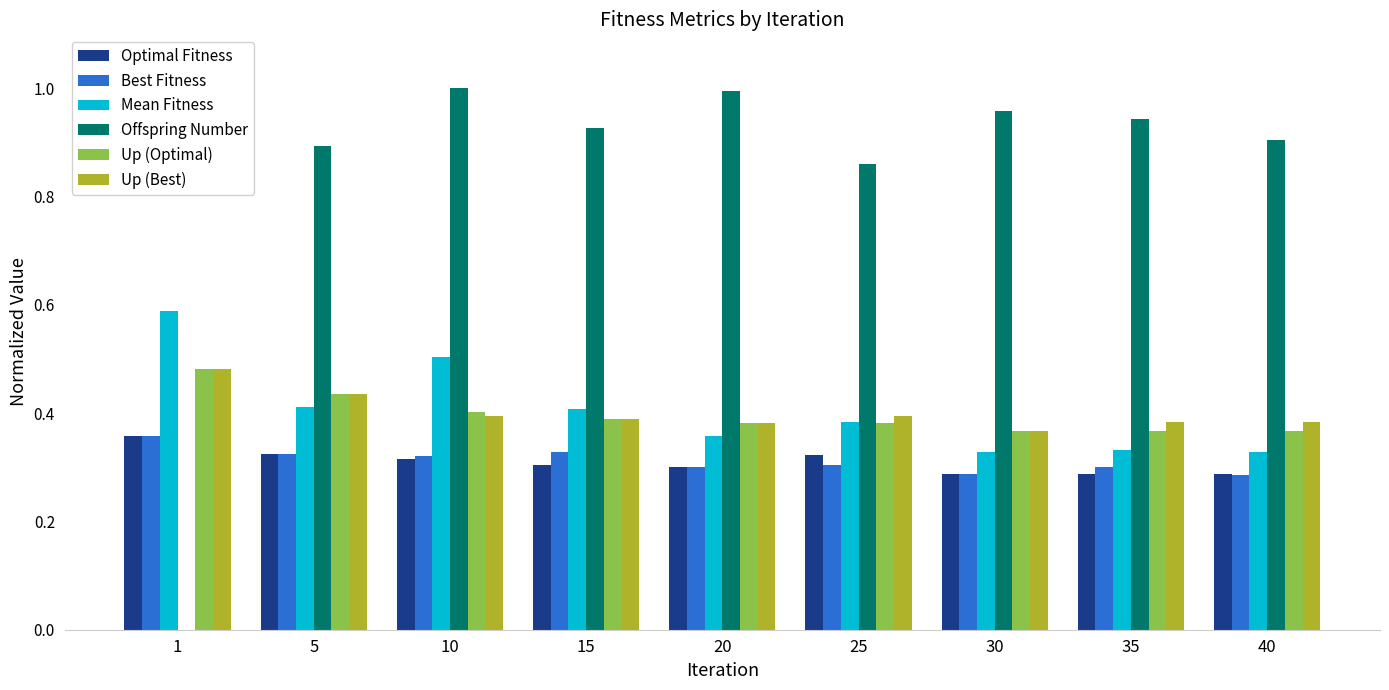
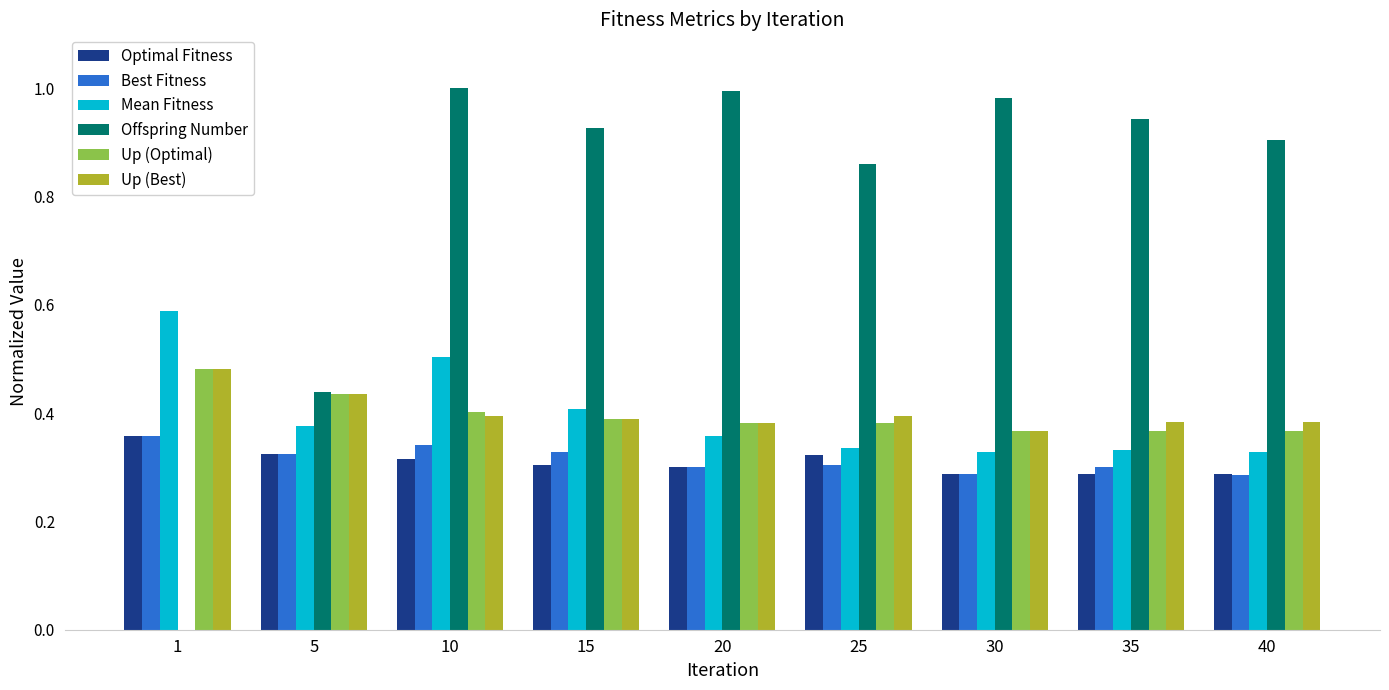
Mean Fitness, 5: 0.41 -> 0.38
Offspring Number, 5: 0.89 -> 0.44
Best Fitness, 10: 0.32 -> 0.34
Mean Fitness, 25: 0.38 -> 0.34
Offspring Number, 30: 0.96 -> 0.98
